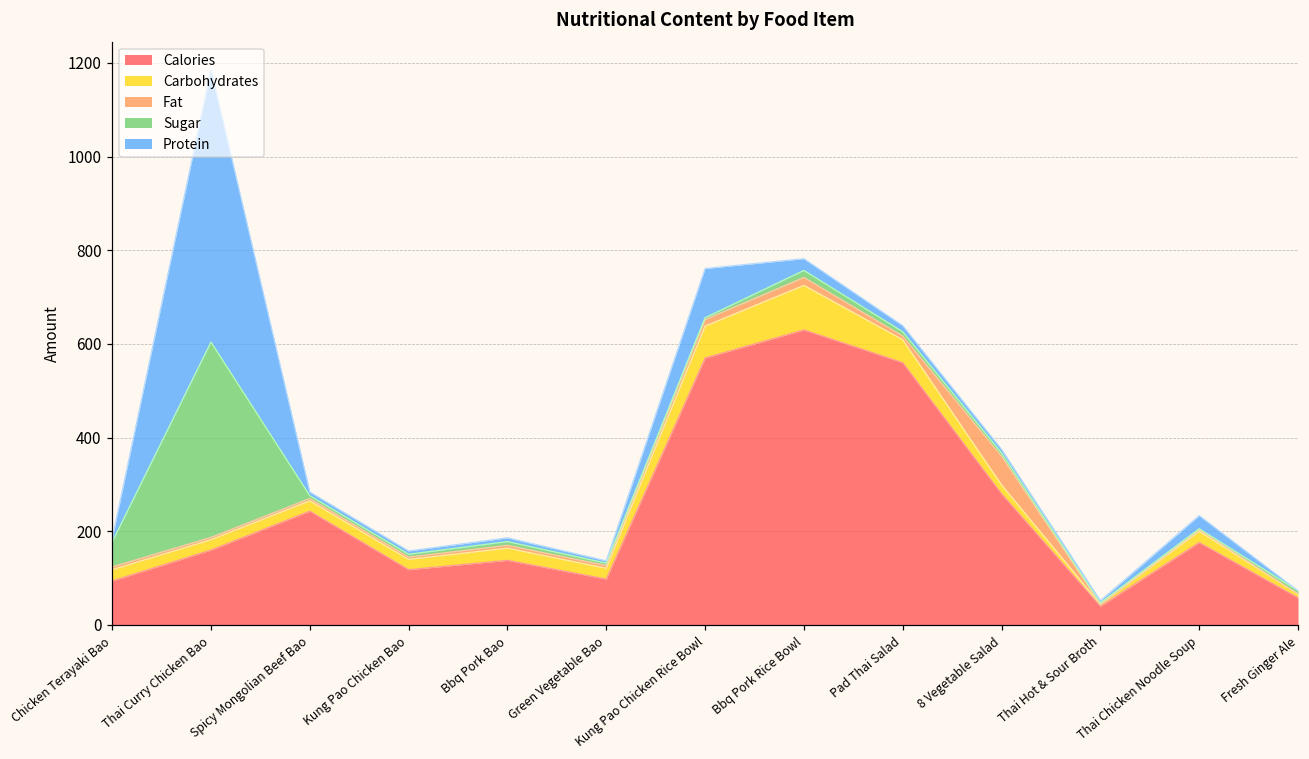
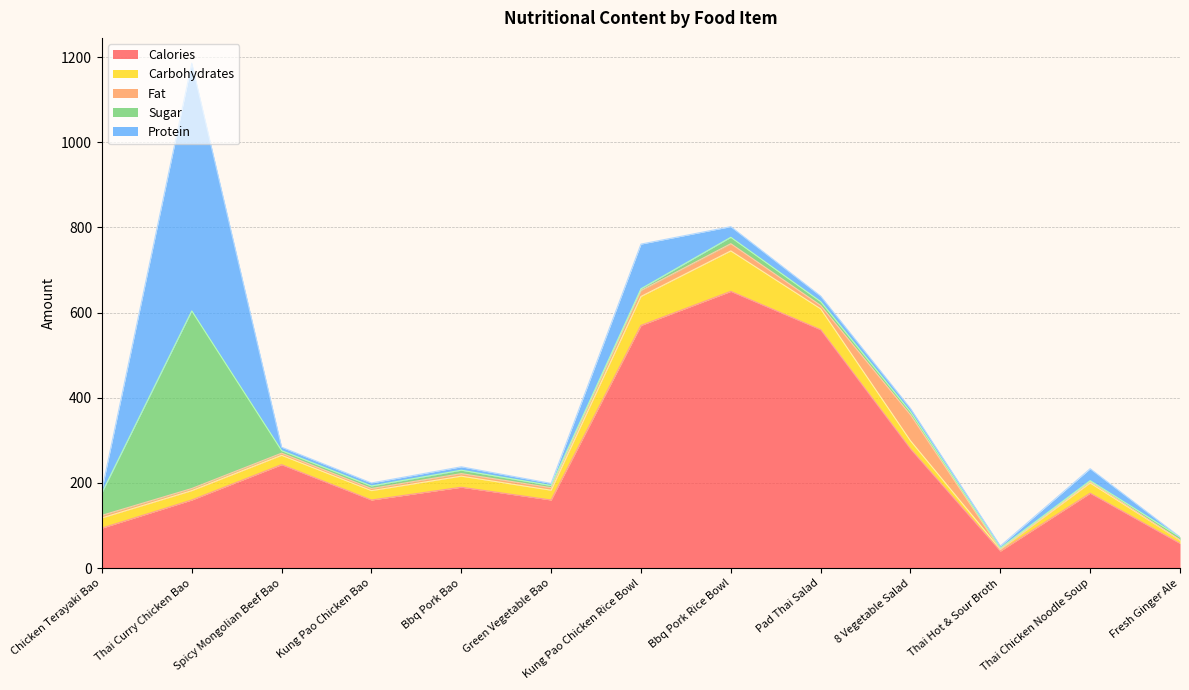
Calories, Kung Pao Chicken Bao: 120 -> 160
Calories, Bbq Pork Bao: 140 -> 190
Calories, Green Vegetable Bao: 100 -> 160
Calories, Bbq Pork Rice Bowl: 630 -> 650
